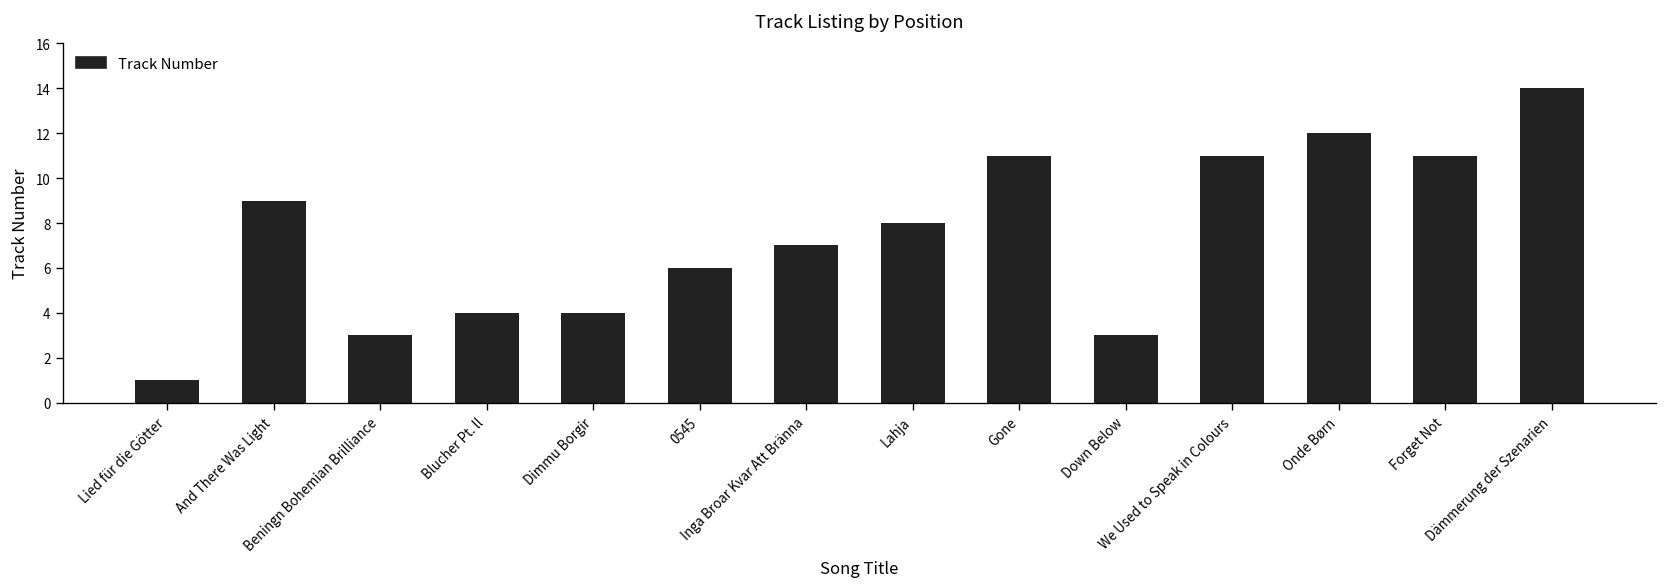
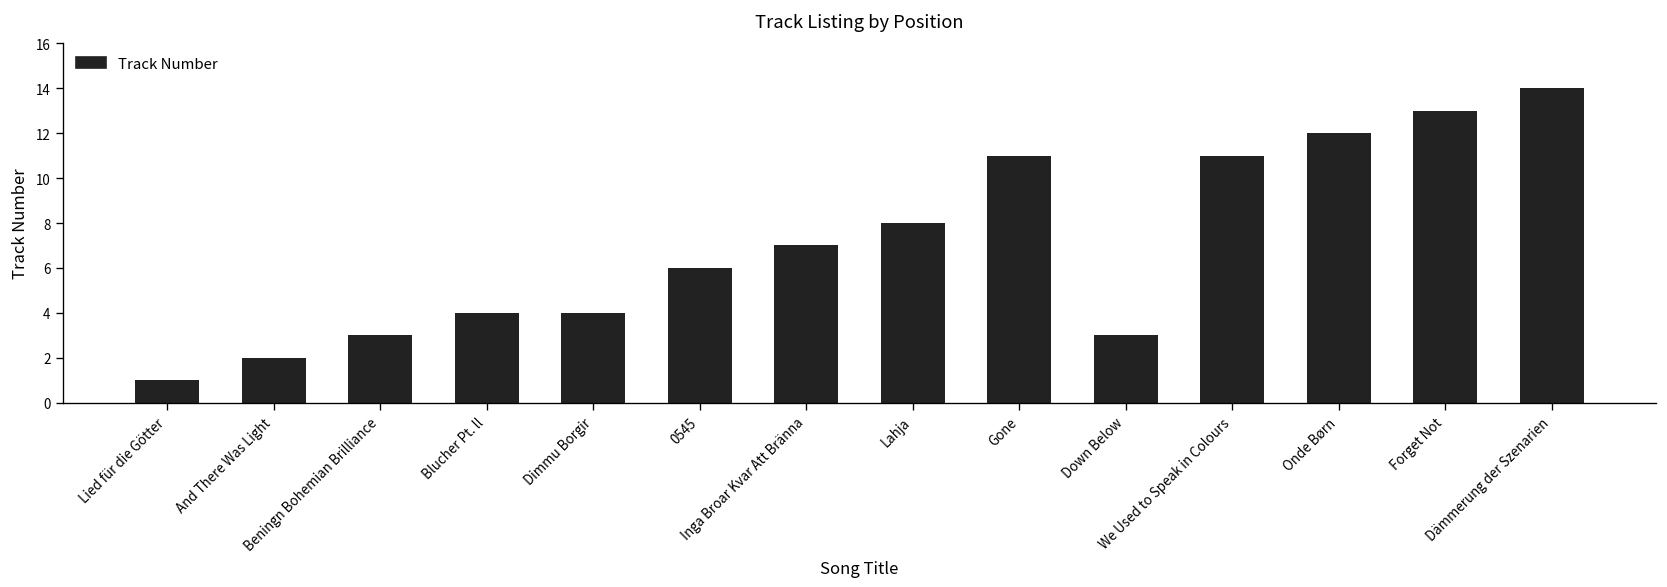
And There Was Light: 9 -> 2
Forget Not: 11 -> 13
